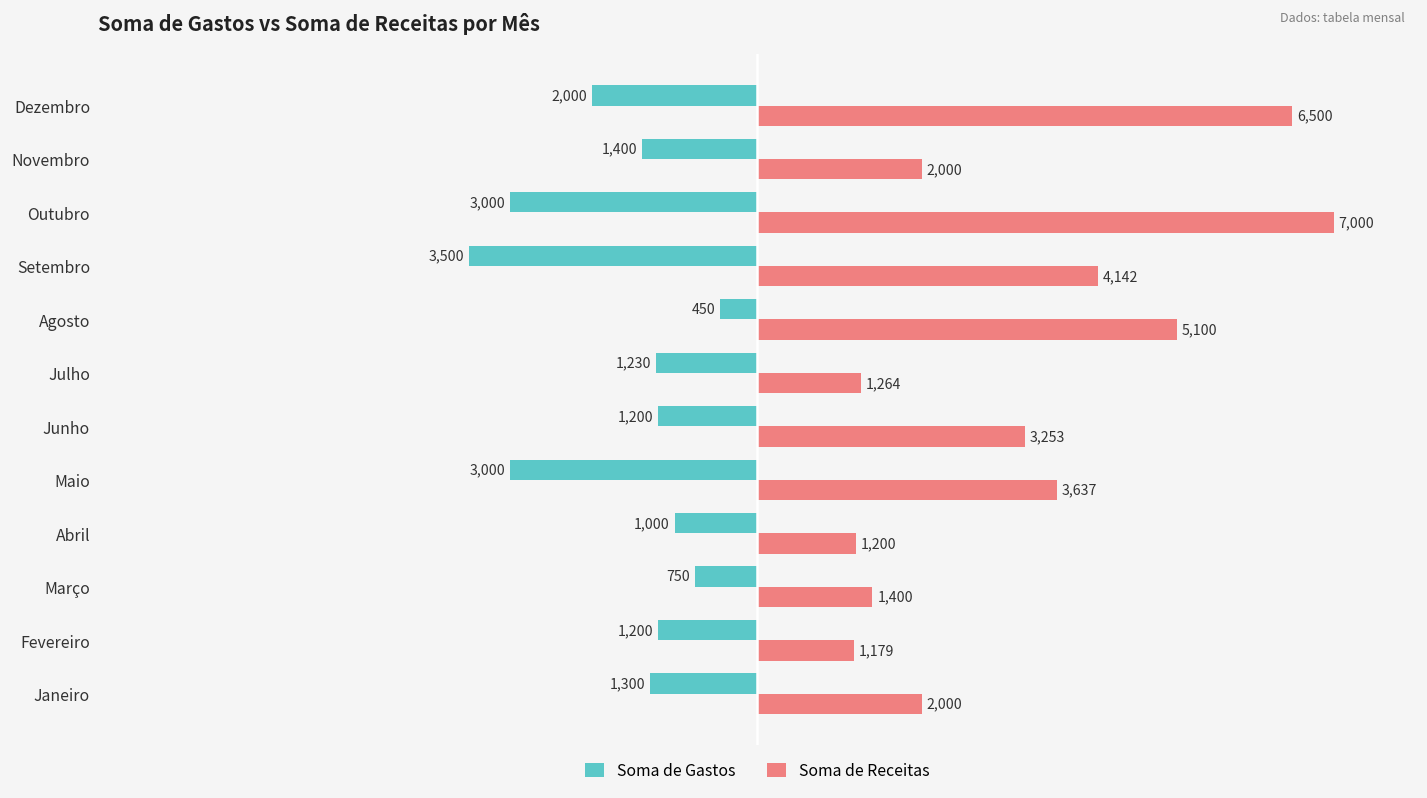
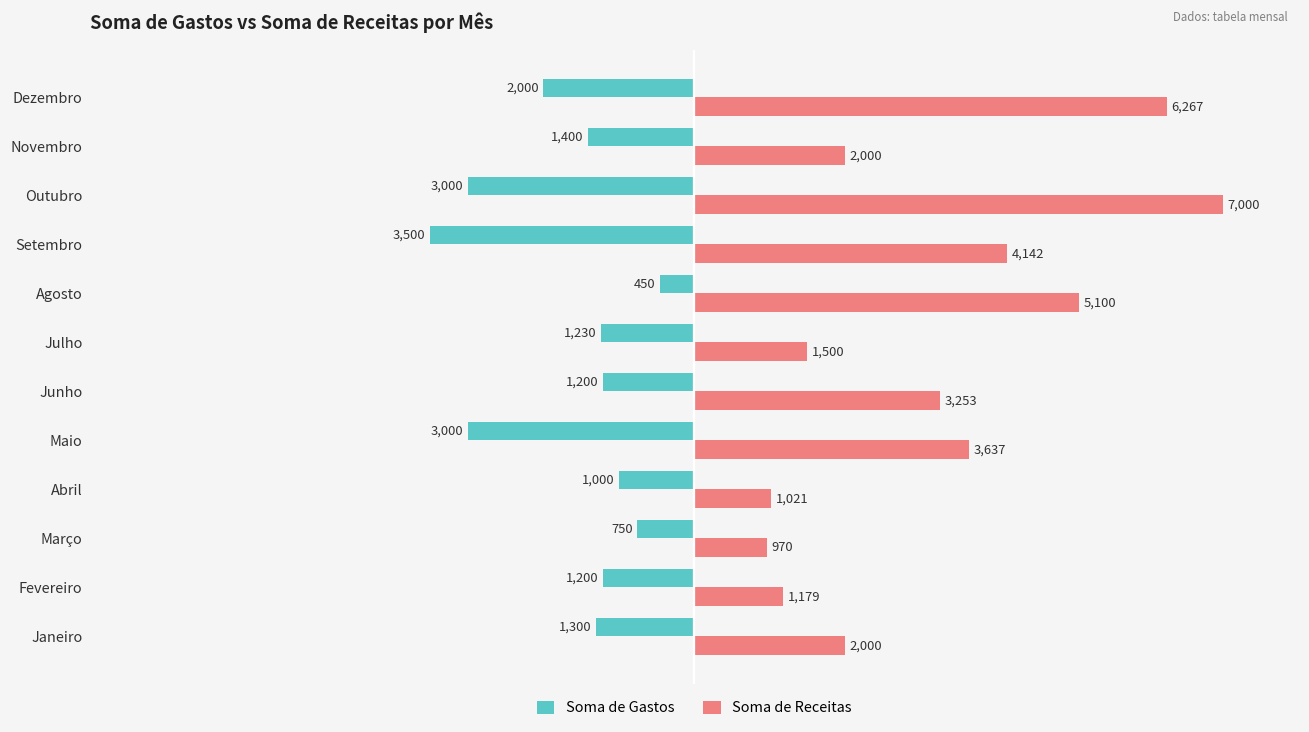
Soma de Receitas, Dezembro: 6,500 -> 6,267
Soma de Receitas, Julho: 1,264 -> 1,500
Soma de Receitas, Abril: 1,200 -> 1,021
Soma de Receitas, Março: 1,400 -> 970
